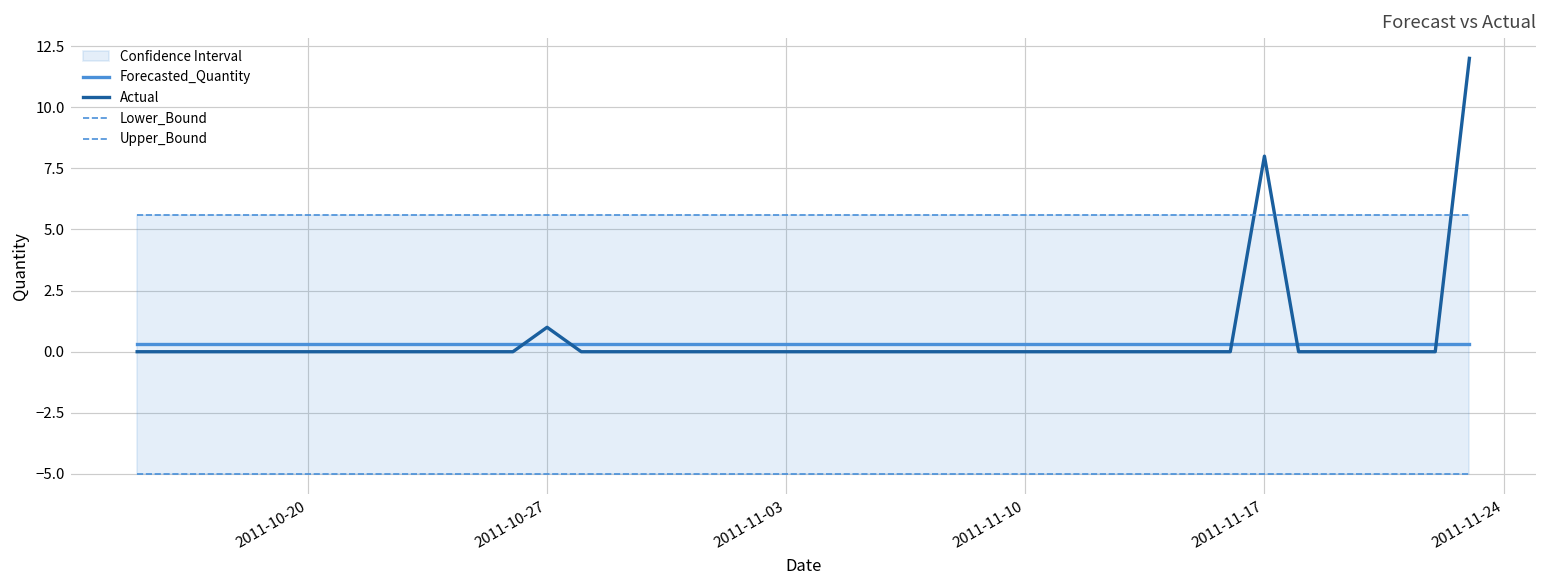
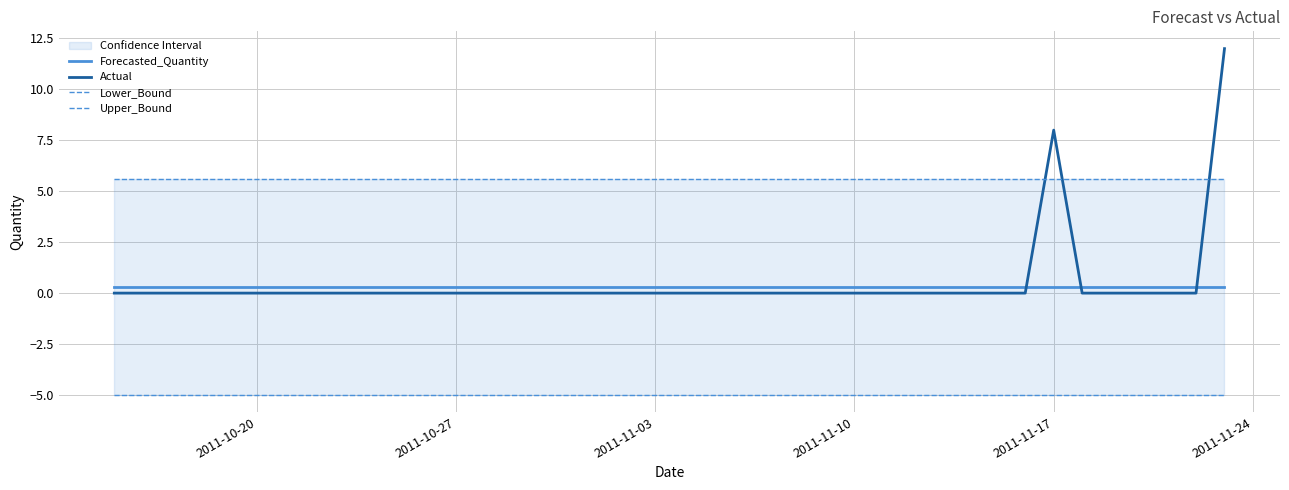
Actual, 2011-10-27: 1 -> 0
